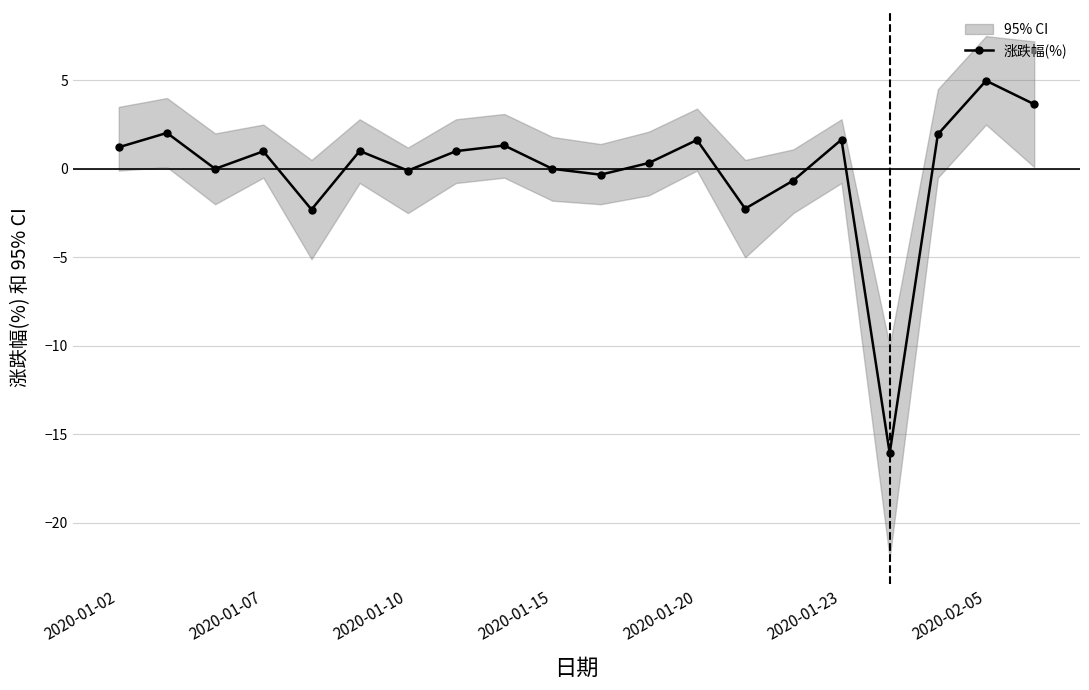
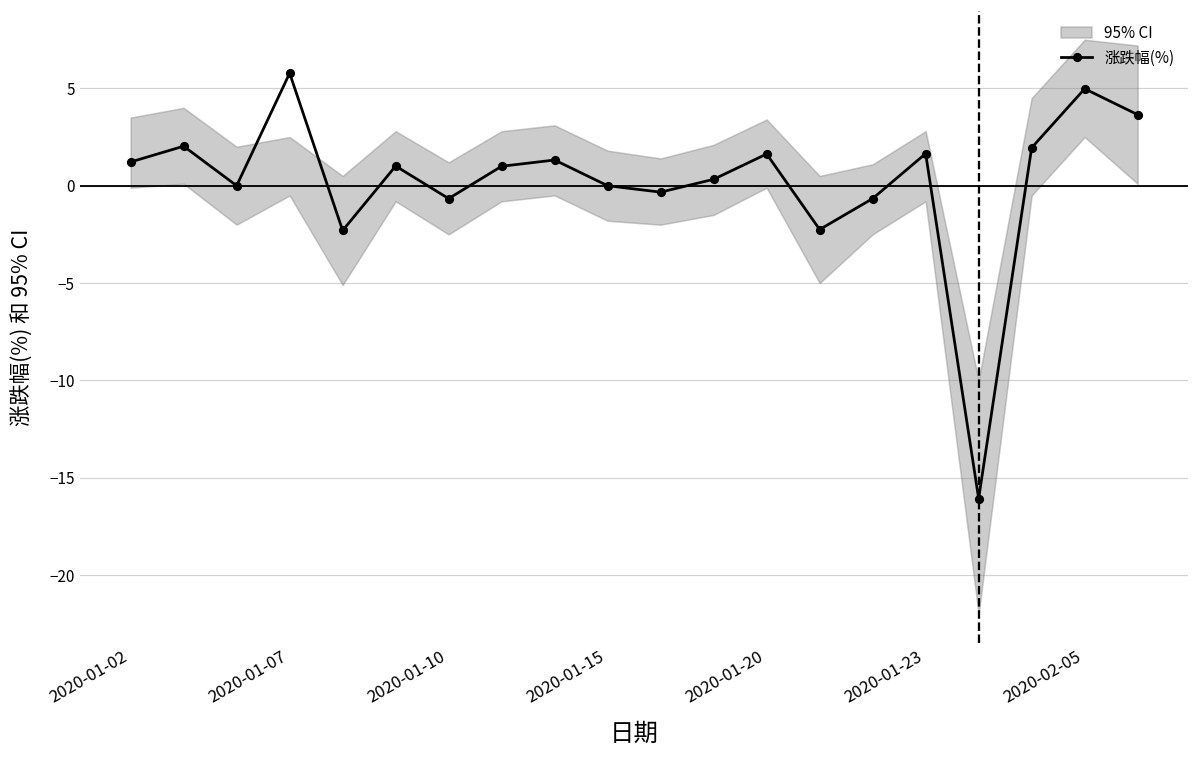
涨跌幅(%), 2020-01-07: 1.0 -> 5.8
涨跌幅(%), 2020-01-10: -0.1 -> -0.7
